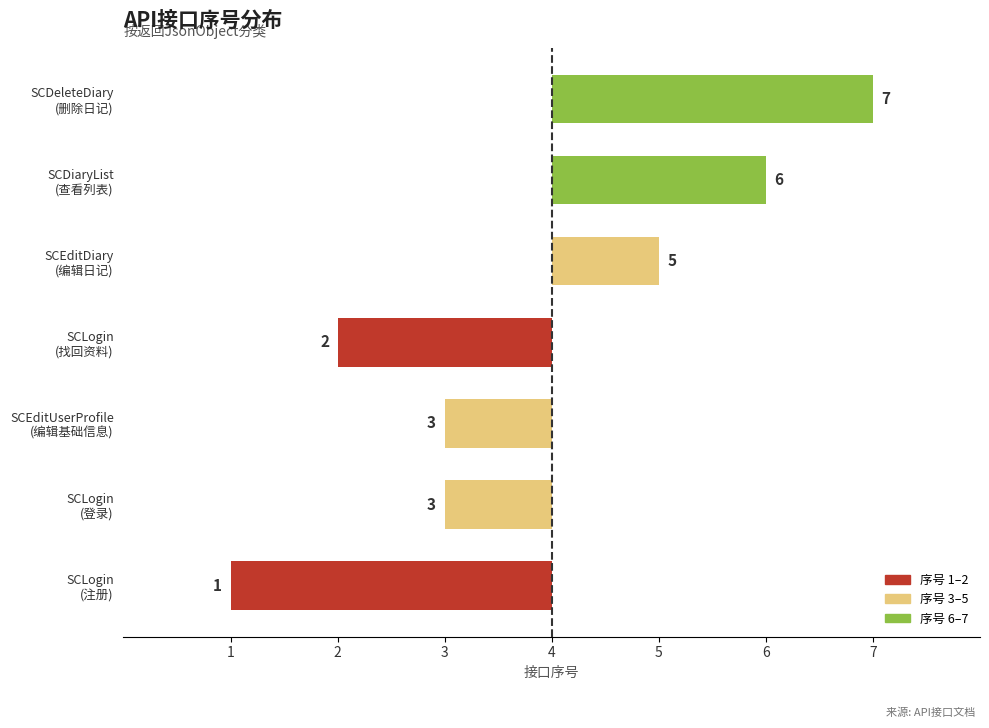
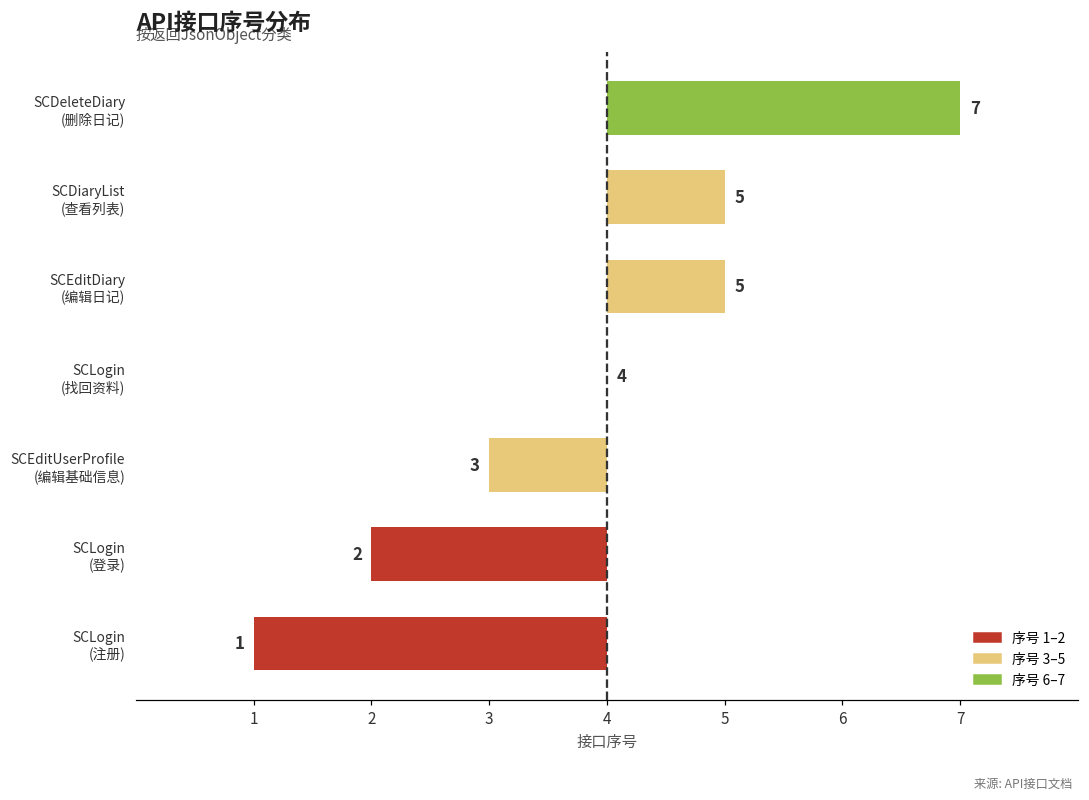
SCDiaryList (查看列表): 6 -> 5
SCLogin (找回资料): 2 -> 4
SCLogin (登录): 3 -> 2
